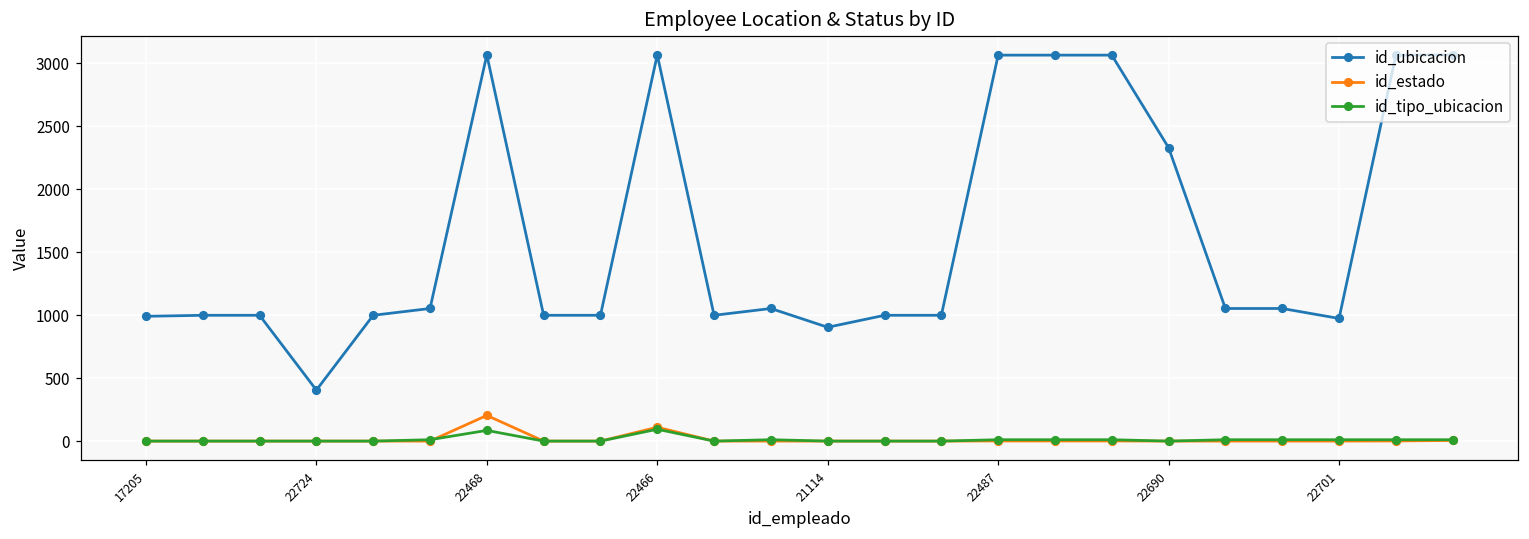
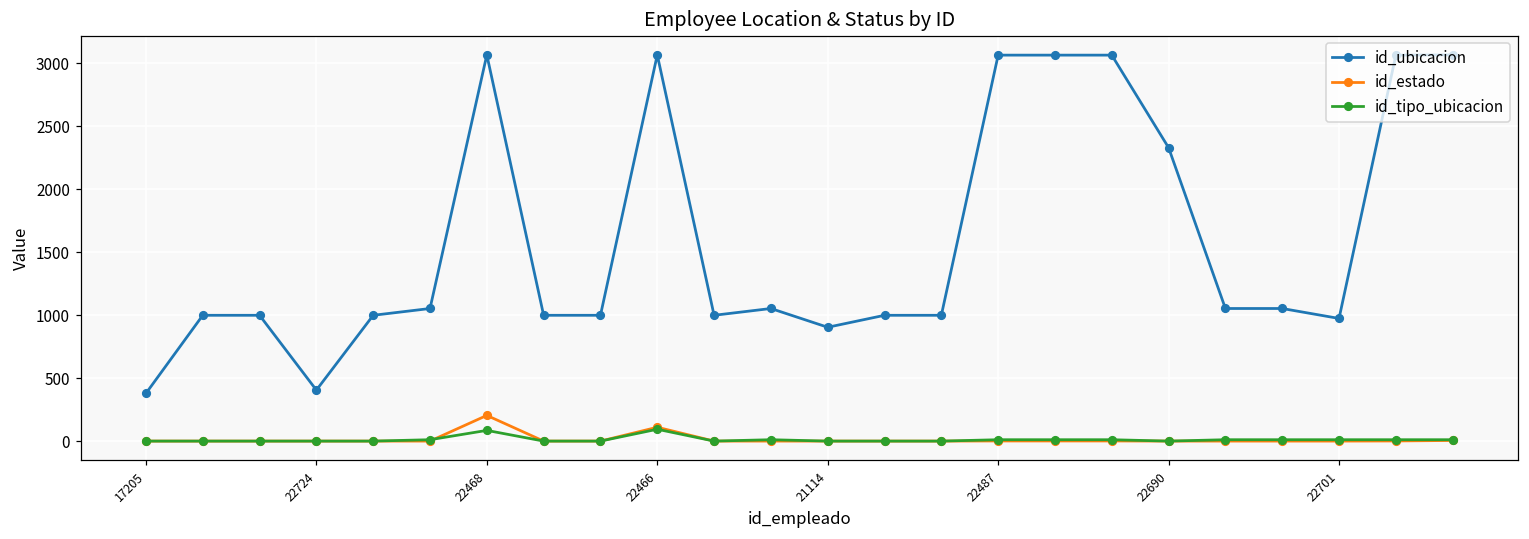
id_ubicacion, 17205: 990 -> 380
